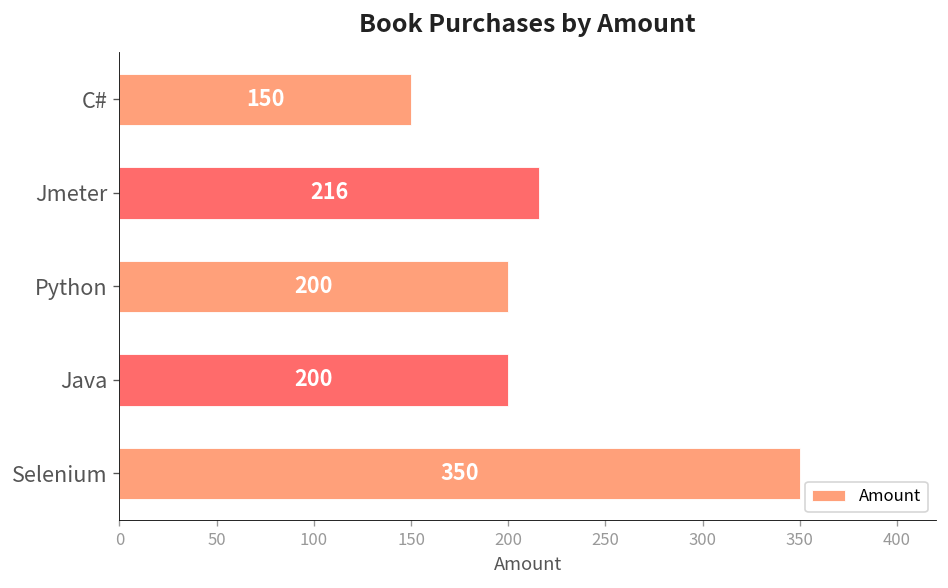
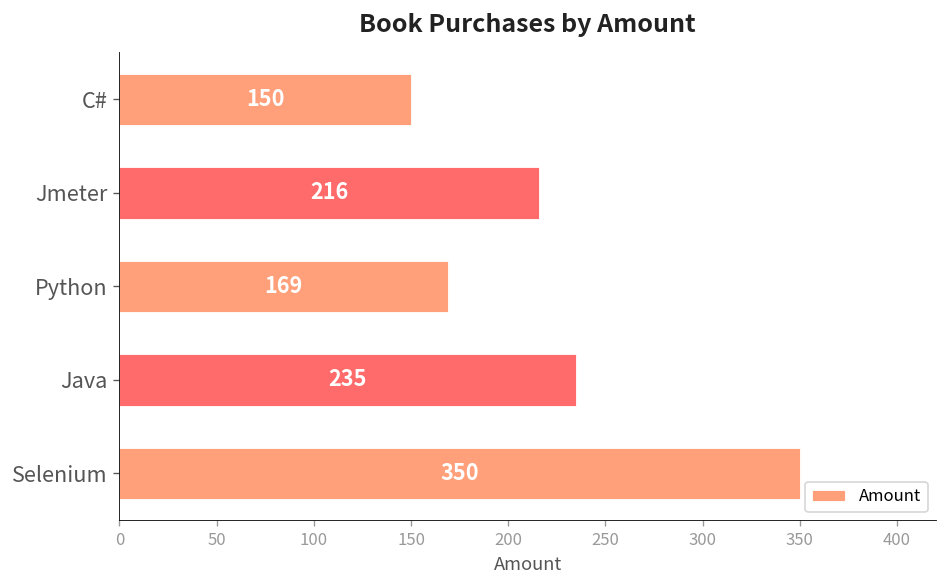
Python: 200 -> 169
Java: 200 -> 235
